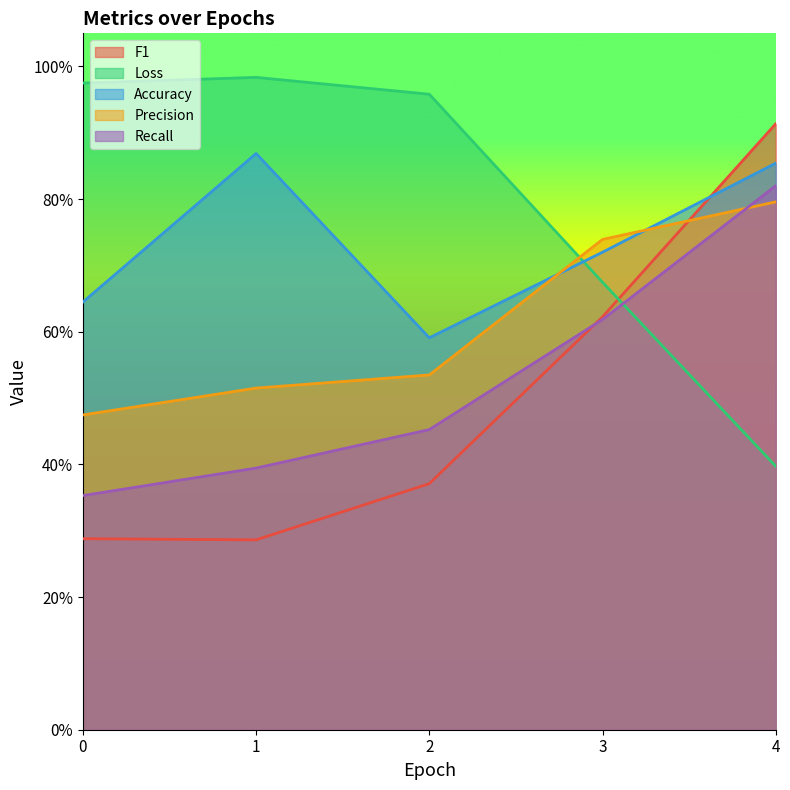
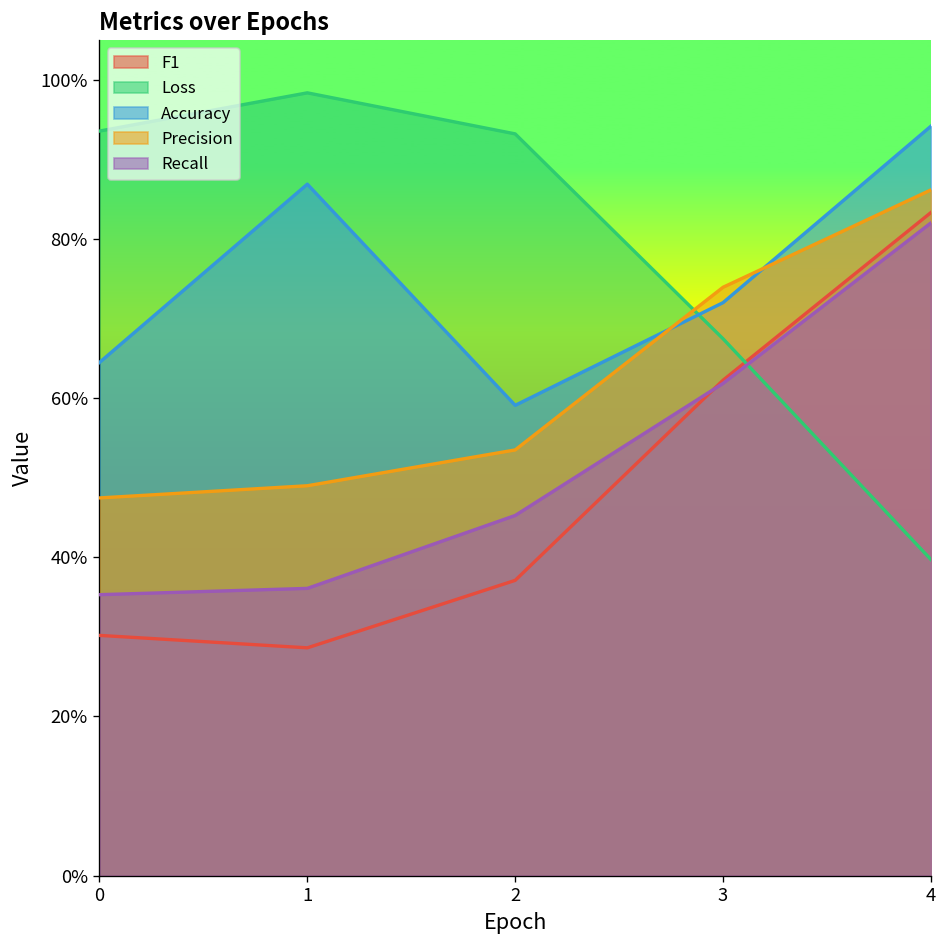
F1, 0: 29% -> 30%
Loss, 0: 98% -> 94%
Precision, 1: 52% -> 49%
Recall, 1: 39% -> 36%
Loss, 2: 96% -> 93%
F1, 4: 91% -> 83%
Accuracy, 4: 85% -> 94%
Precision, 4: 80% -> 86%
